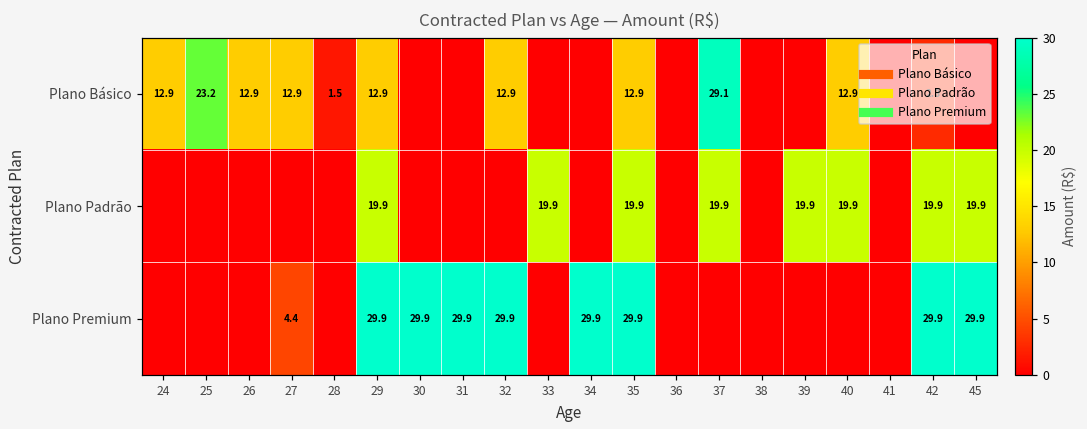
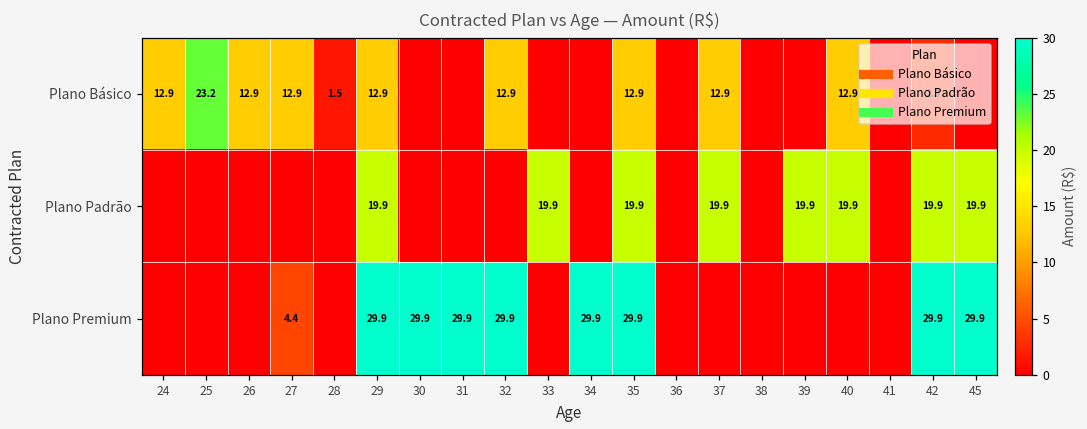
Plano Básico, 37: 29.1 -> 12.9
